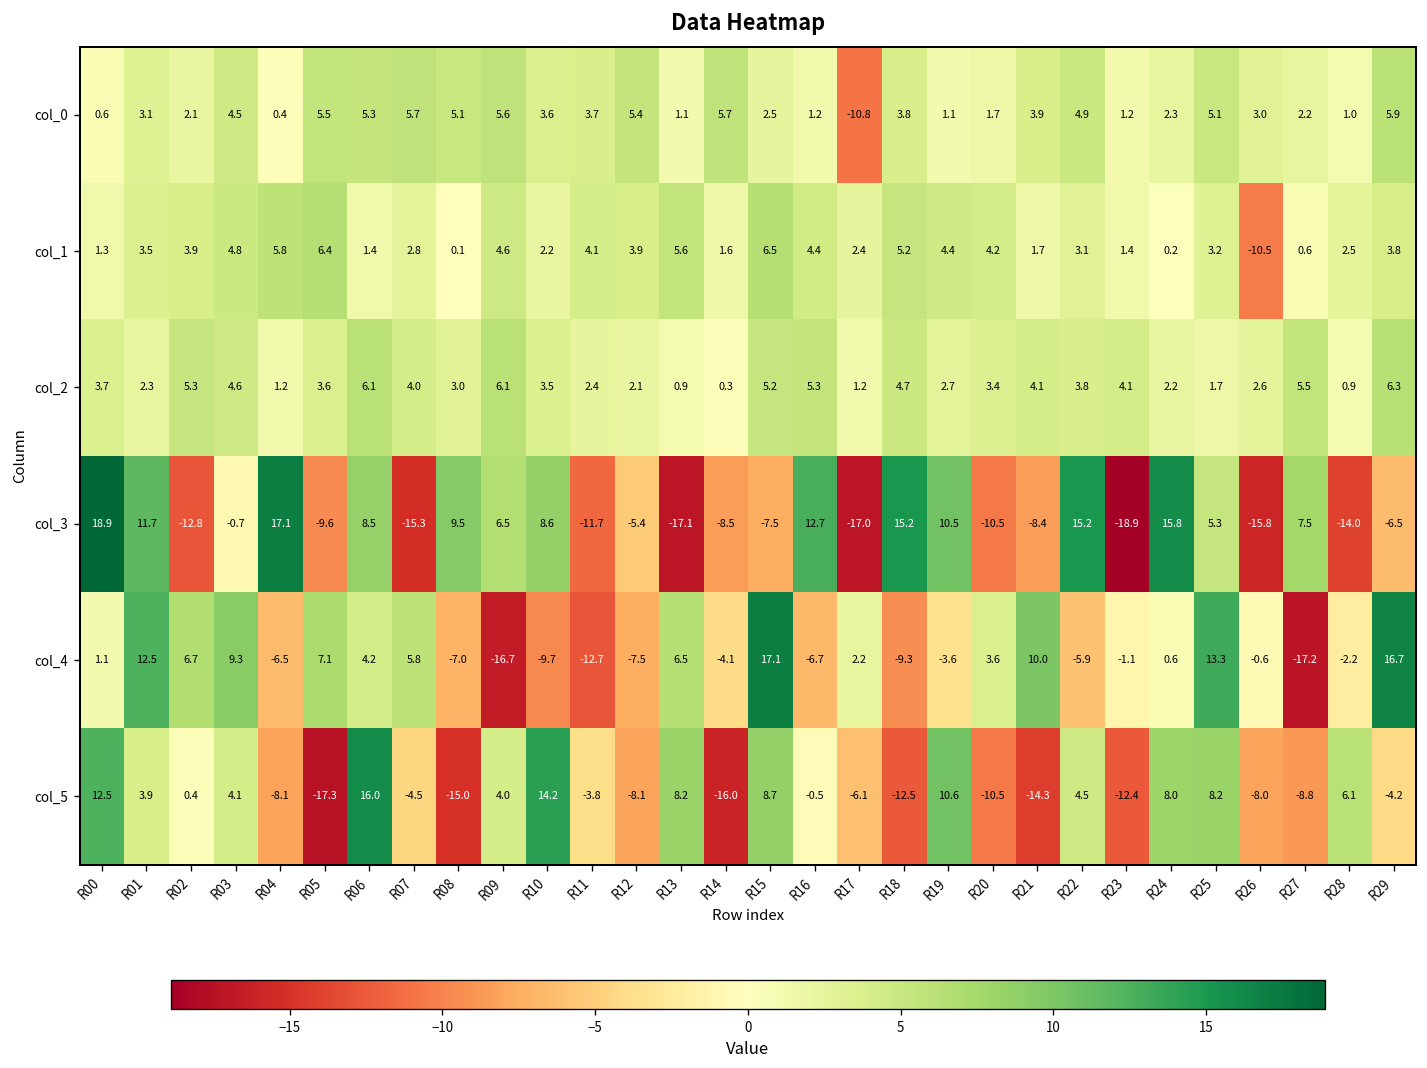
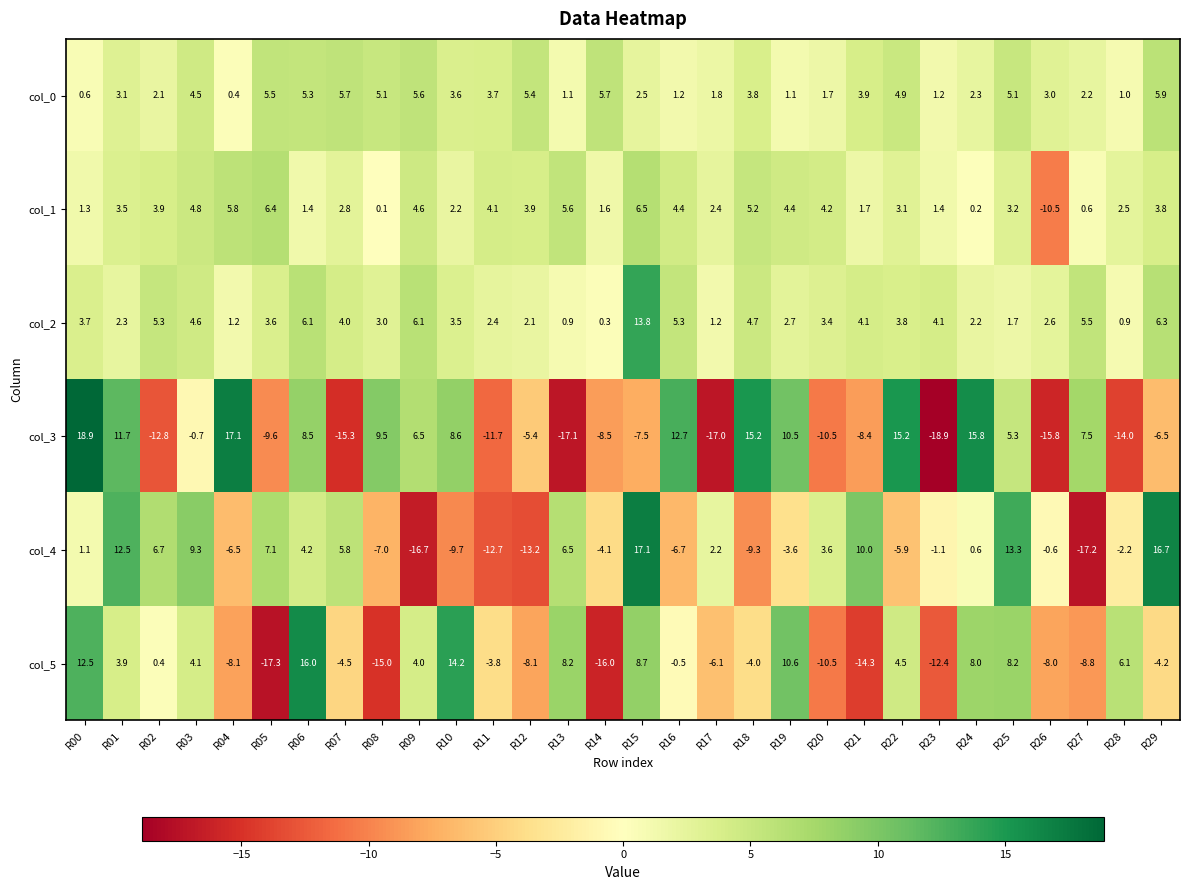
col_0, R17: -10.8 -> 1.8
col_2, R15: 5.2 -> 13.8
col_4, R12: -7.5 -> -13.2
col_5, R18: -12.5 -> -4.0
